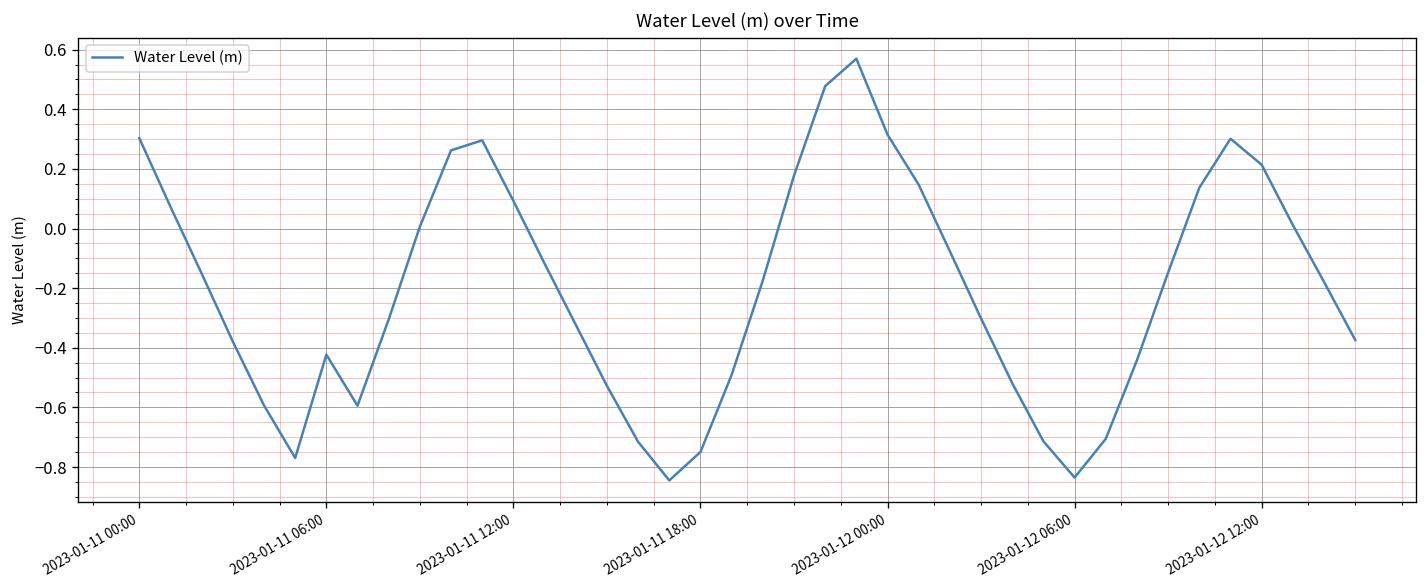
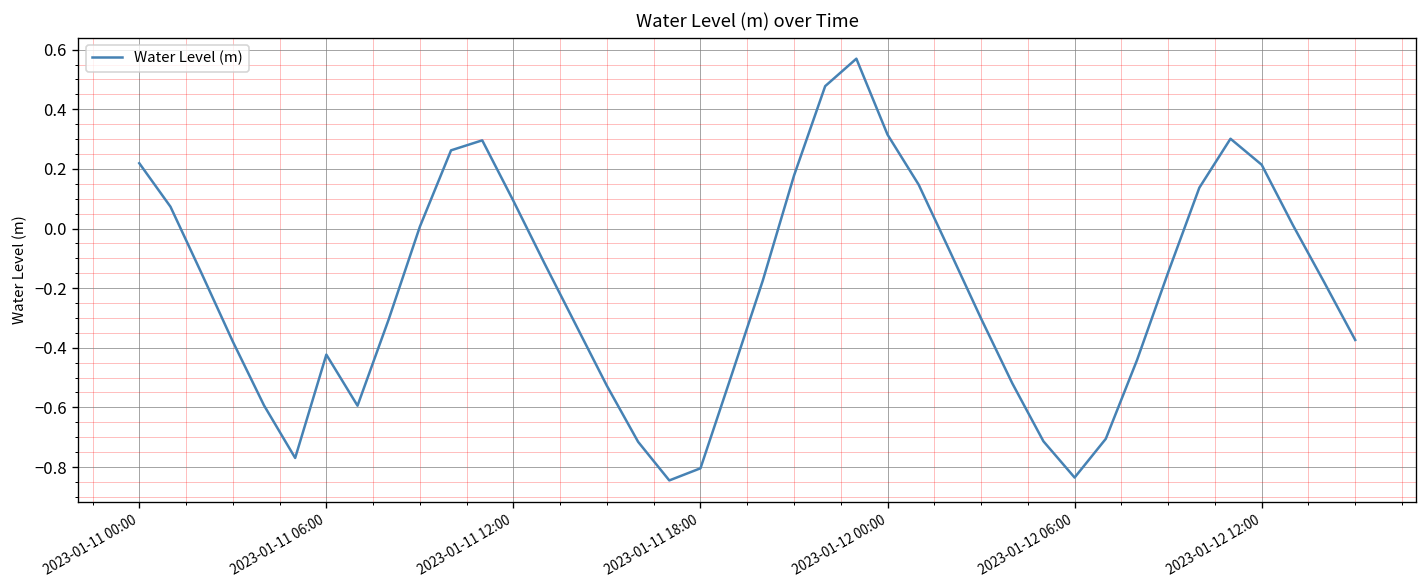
2023-01-11 00:00: 0.30 -> 0.22
2023-01-11 18:00: -0.75 -> -0.80
